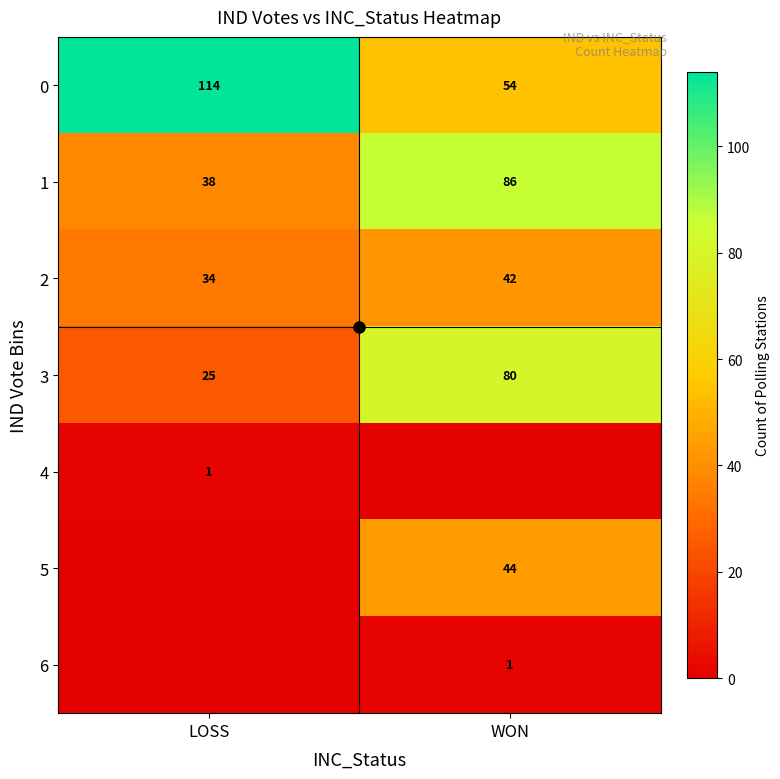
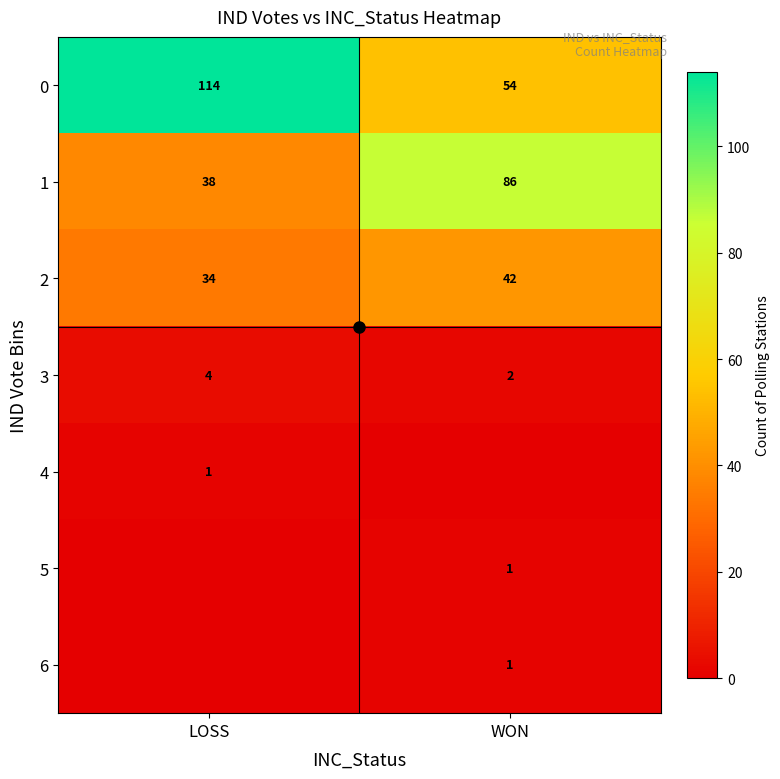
3, LOSS: 25 -> 4
3, WON: 80 -> 2
5, WON: 44 -> 1
